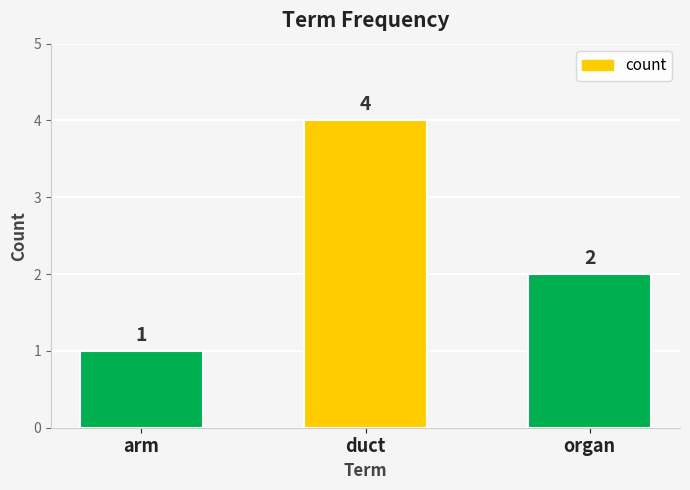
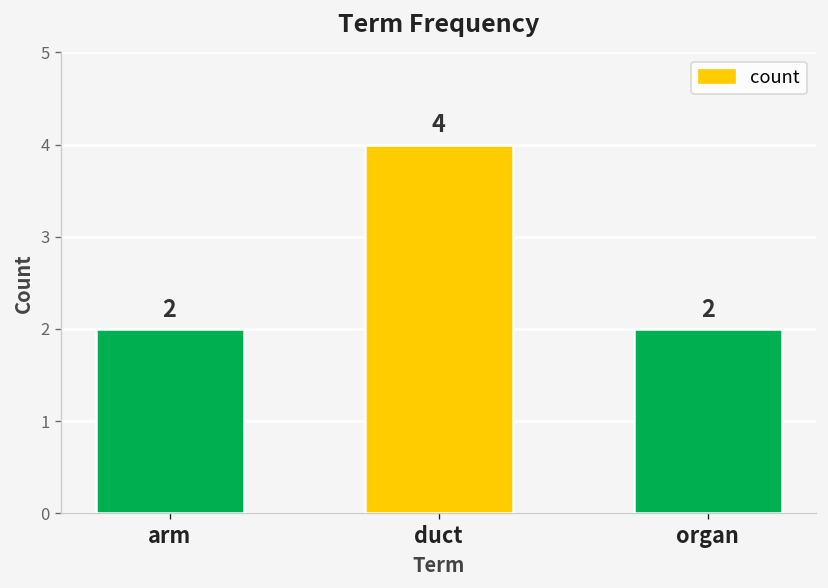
arm: 1 -> 2
